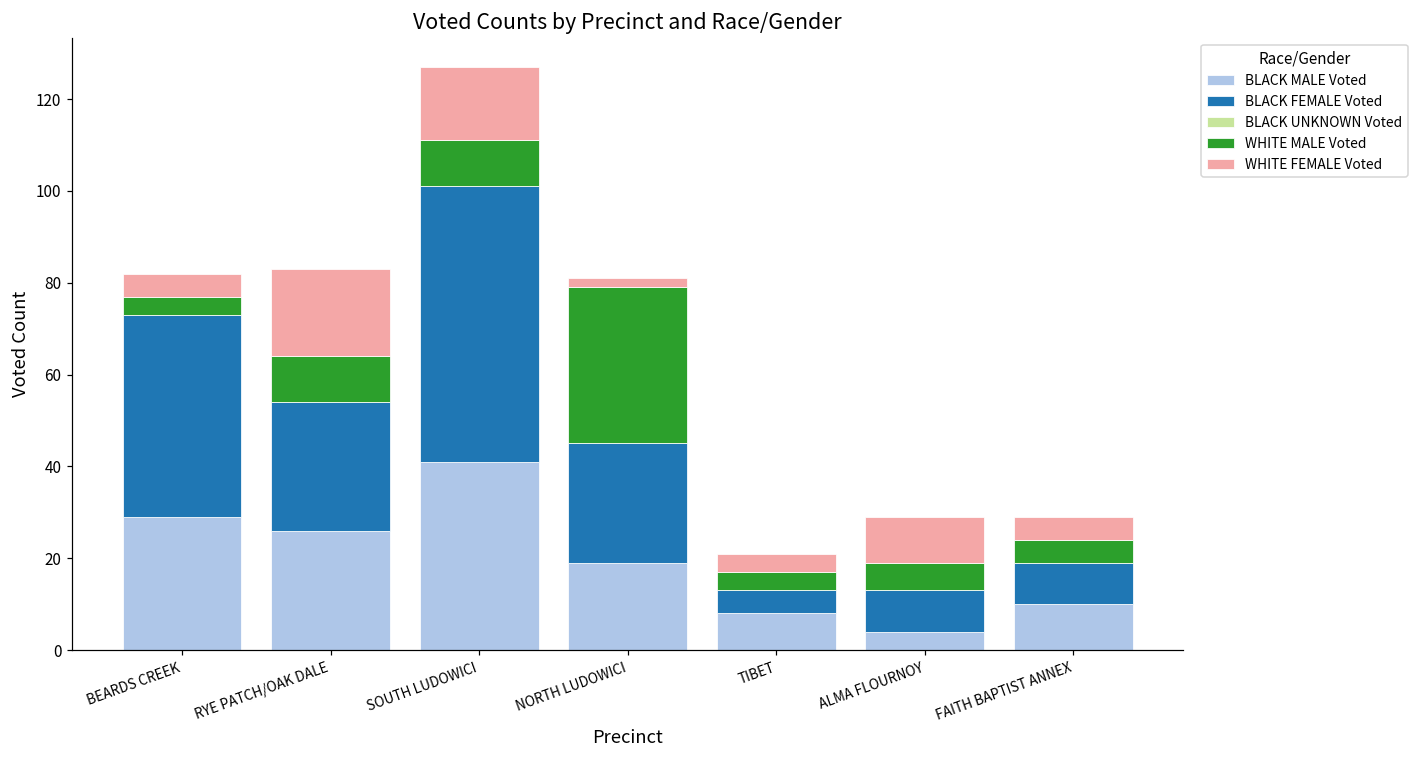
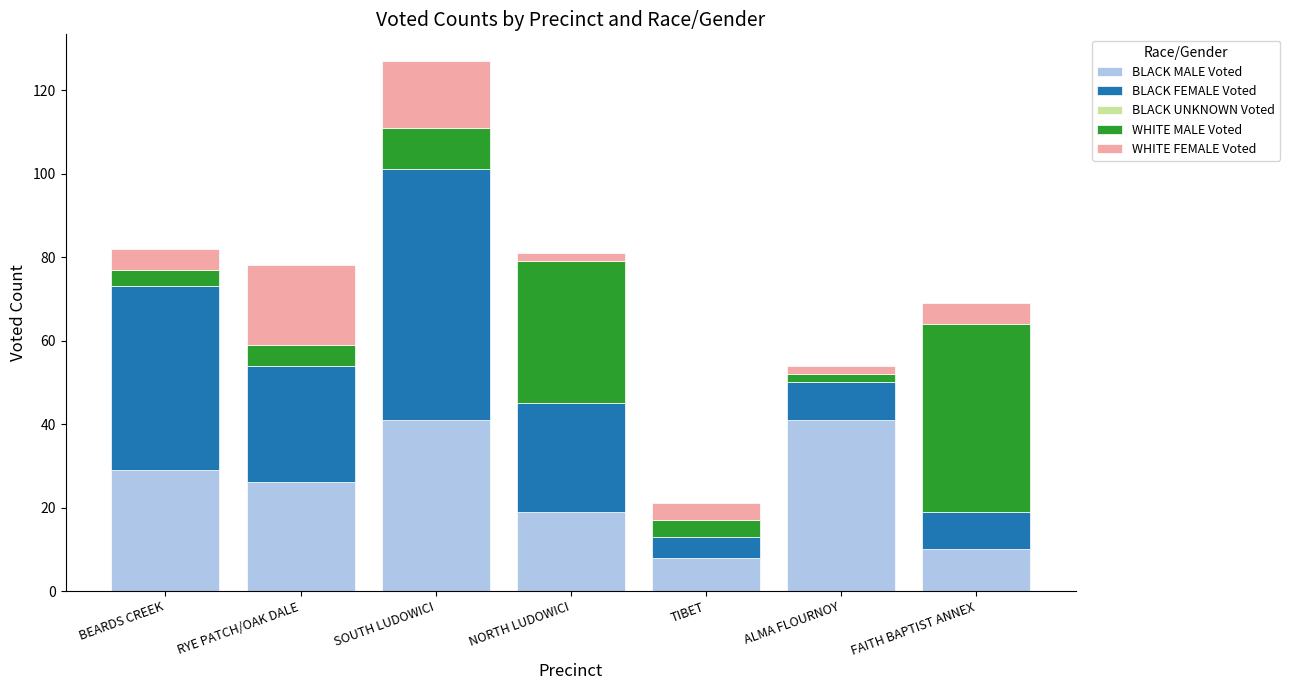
WHITE MALE Voted, RYE PATCH/OAK DALE: 10 -> 5
BLACK MALE Voted, ALMA FLOURNOY: 4 -> 41
WHITE MALE Voted, ALMA FLOURNOY: 6 -> 2
WHITE FEMALE Voted, ALMA FLOURNOY: 10 -> 2
WHITE MALE Voted, FAITH BAPTIST ANNEX: 5 -> 45
